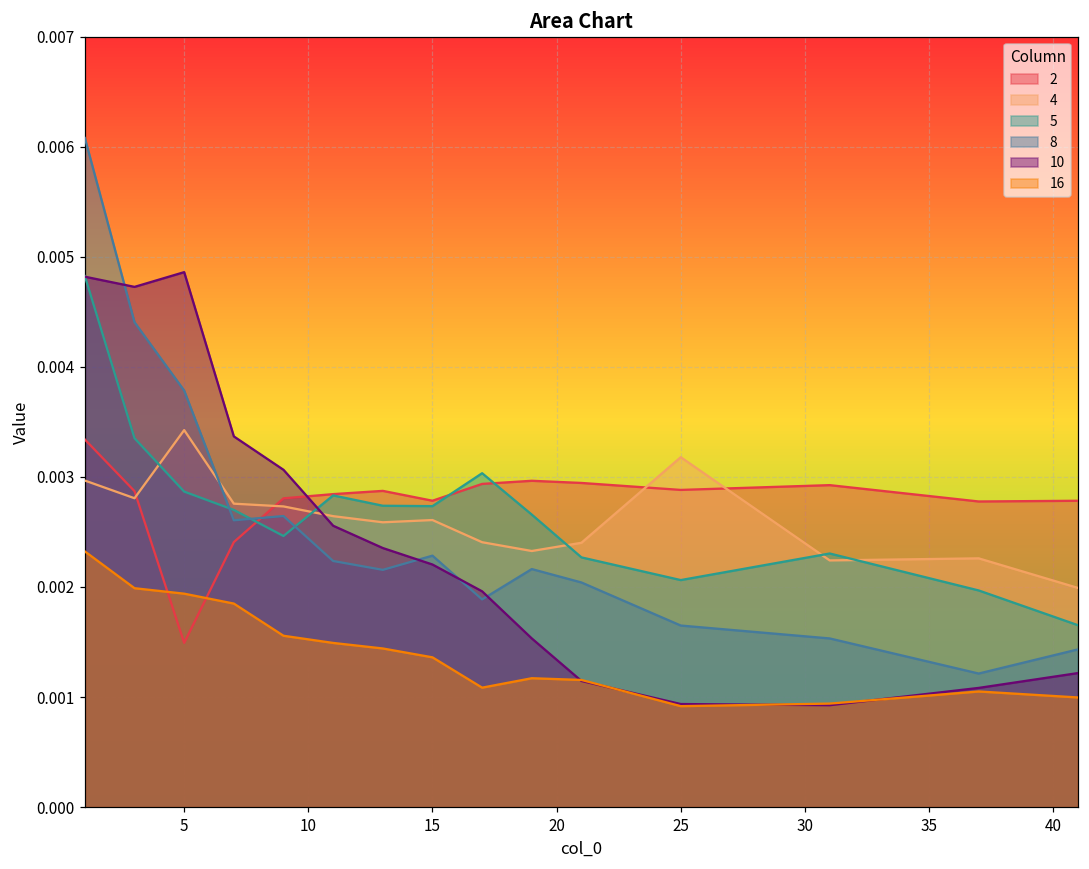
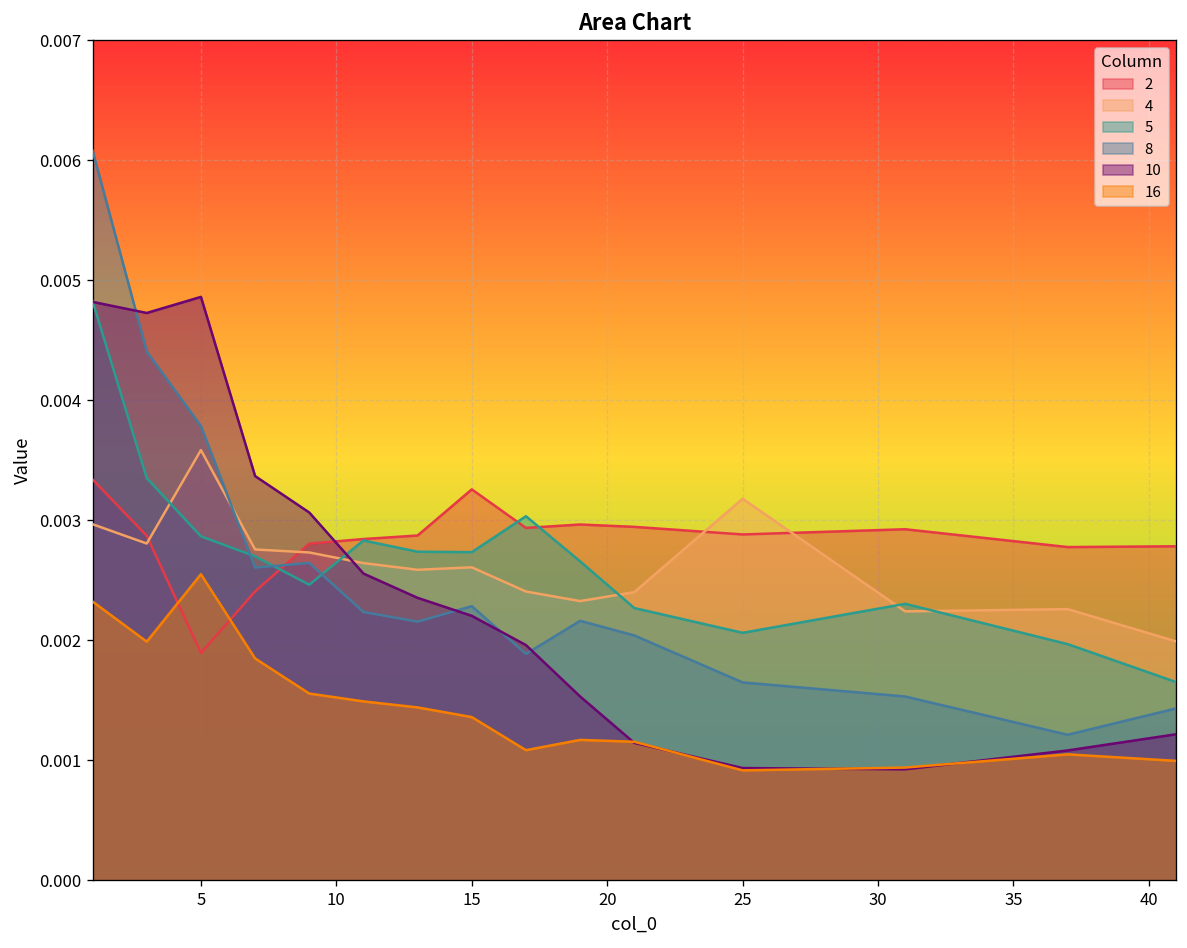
2, 5: 0.00149 -> 0.00190
4, 5: 0.00343 -> 0.00358
16, 5: 0.00194 -> 0.00255
2, 15: 0.00278 -> 0.00326
